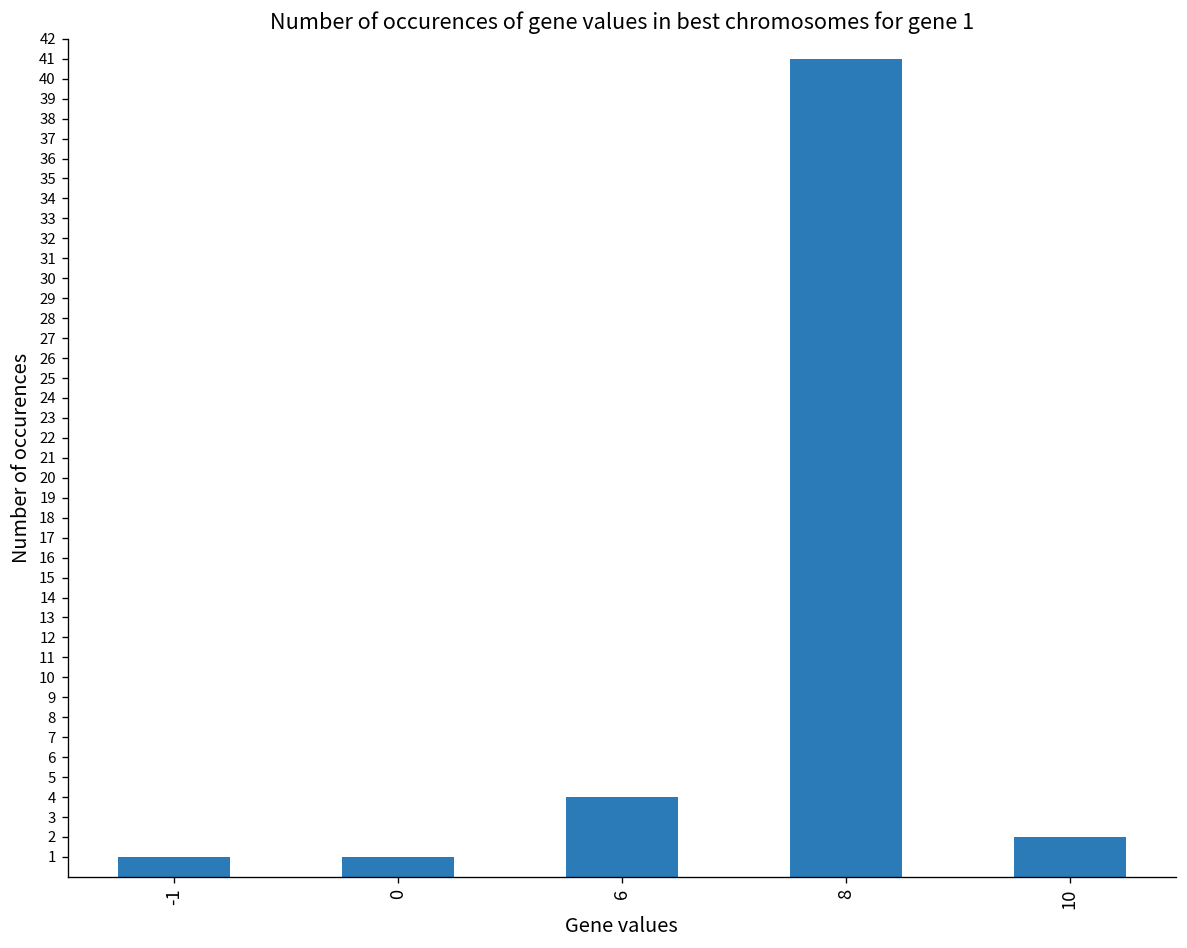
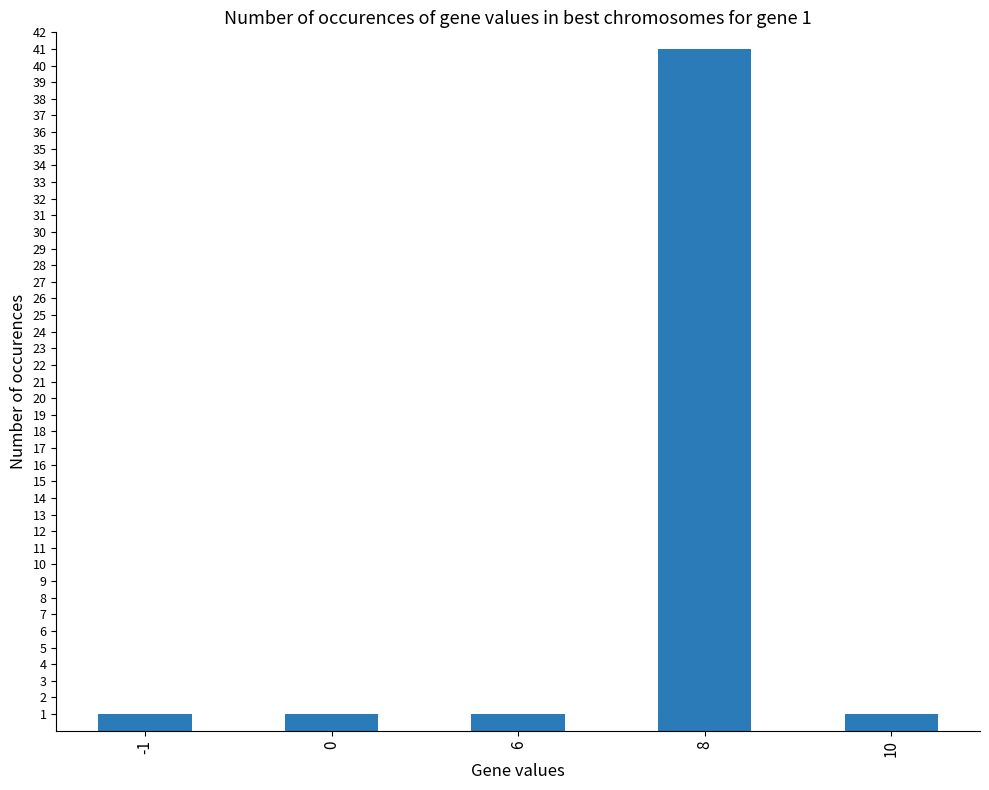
6: 4 -> 1
10: 2 -> 1
